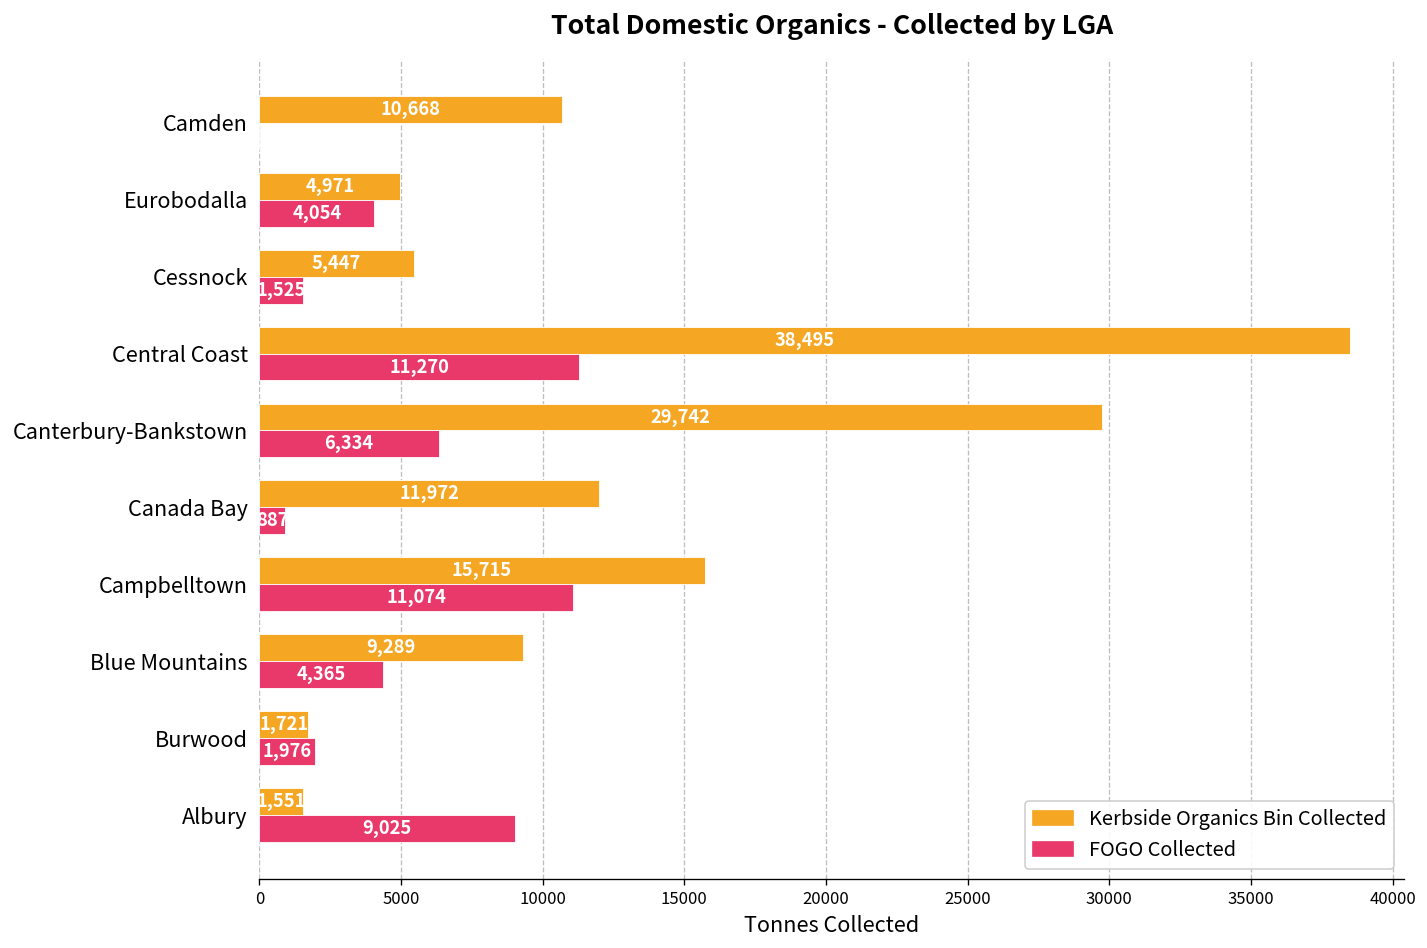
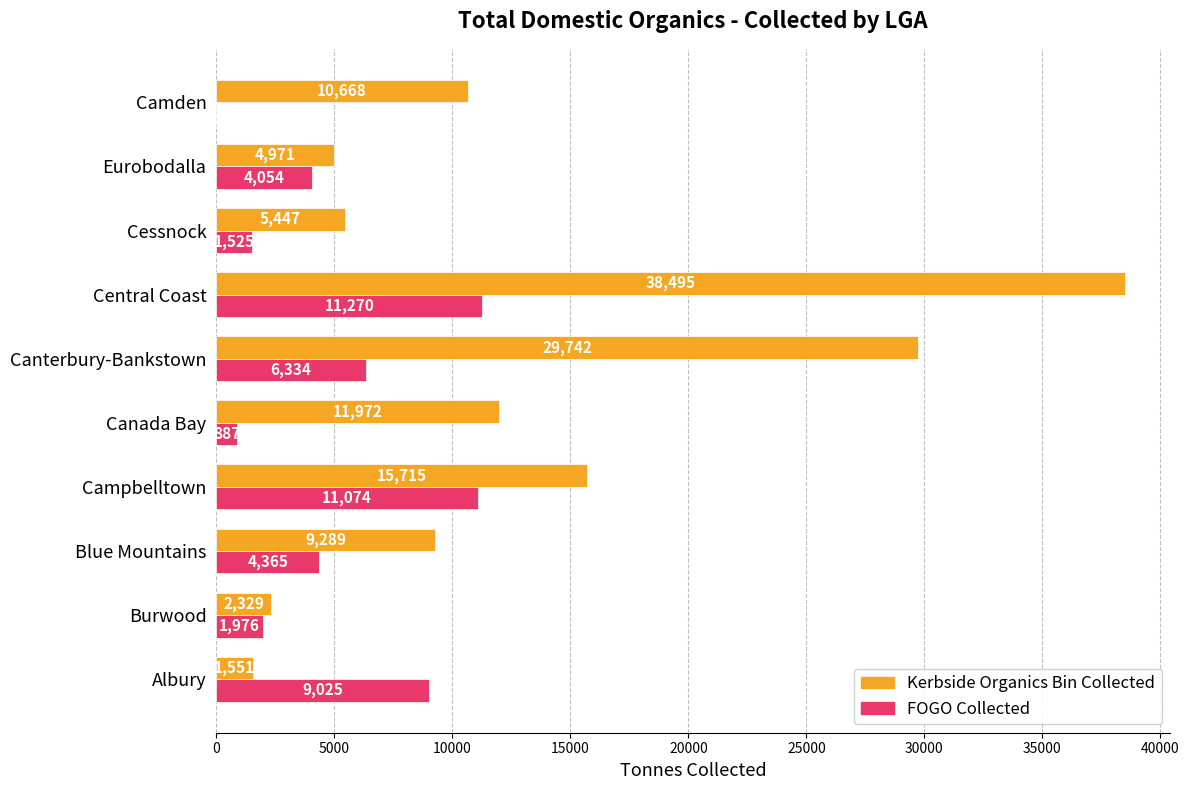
Kerbside Organics Bin Collected, Burwood: 1,721 -> 2,329
